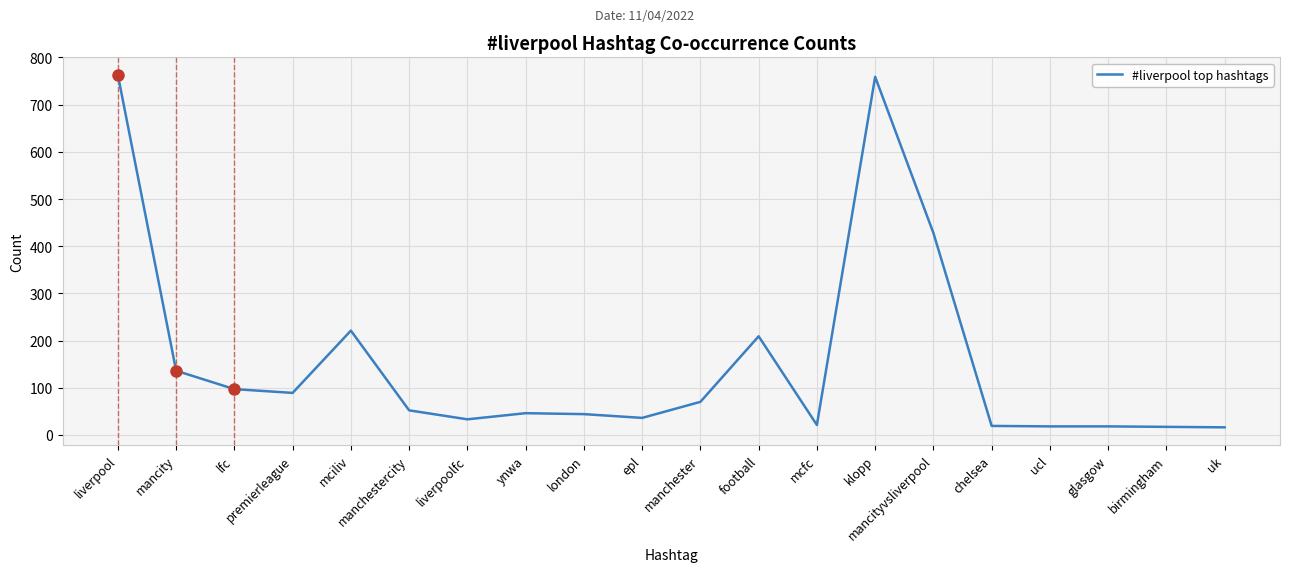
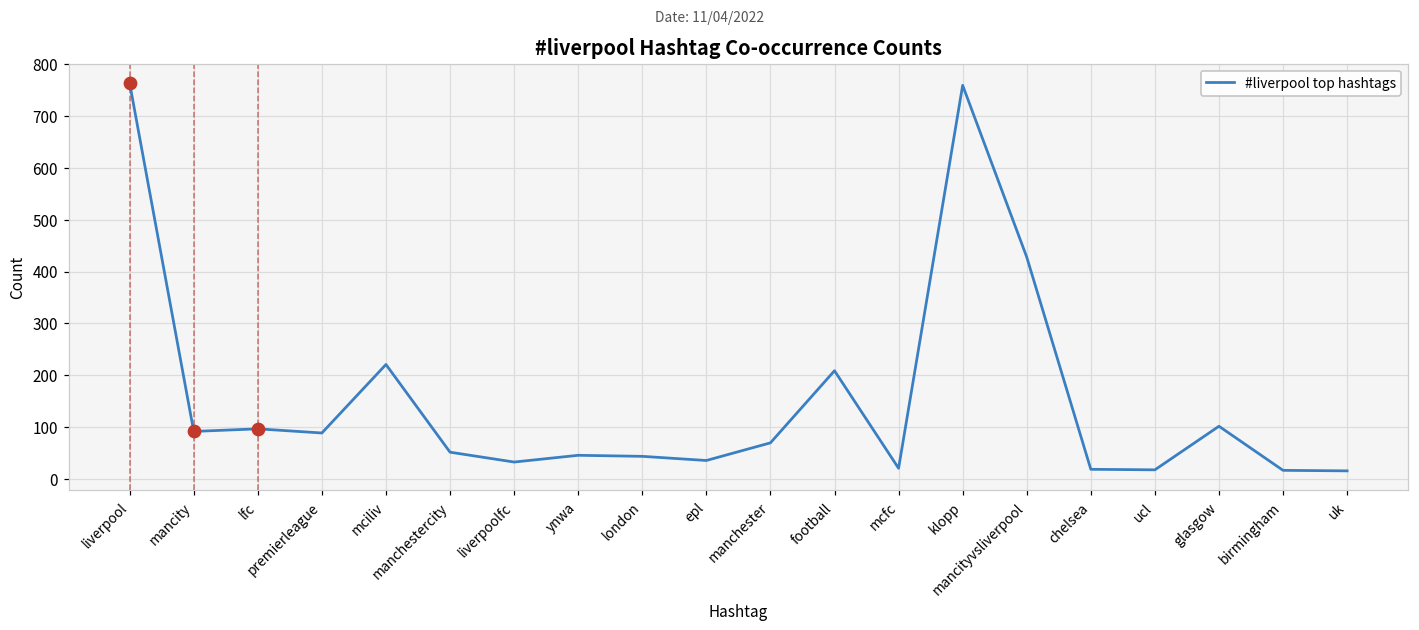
#liverpool top hashtags, mancity: 140 -> 90
#liverpool top hashtags, glasgow: 20 -> 100
